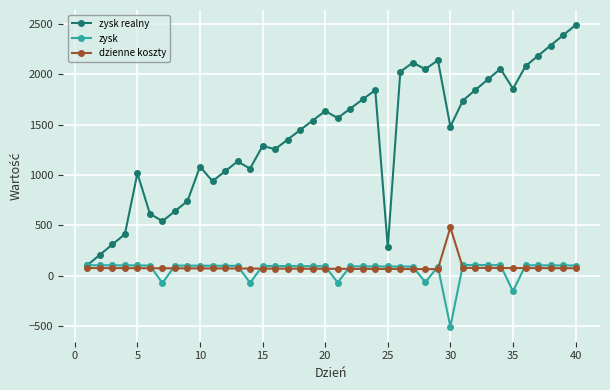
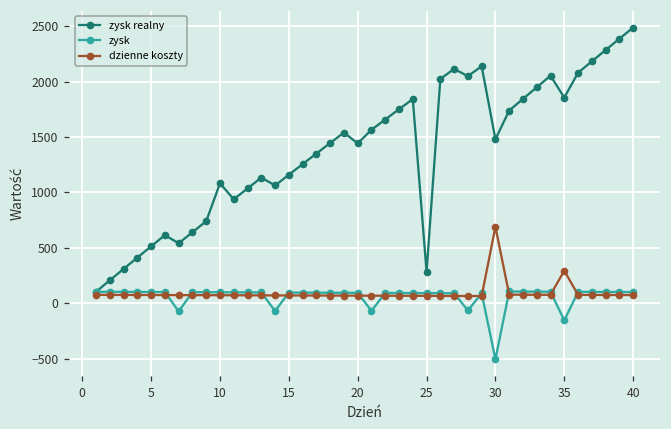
zysk realny, 5: 1020 -> 510
zysk realny, 15: 1290 -> 1160
zysk realny, 20: 1630 -> 1440
dzienne koszty, 30: 480 -> 690
dzienne koszty, 35: 80 -> 290
